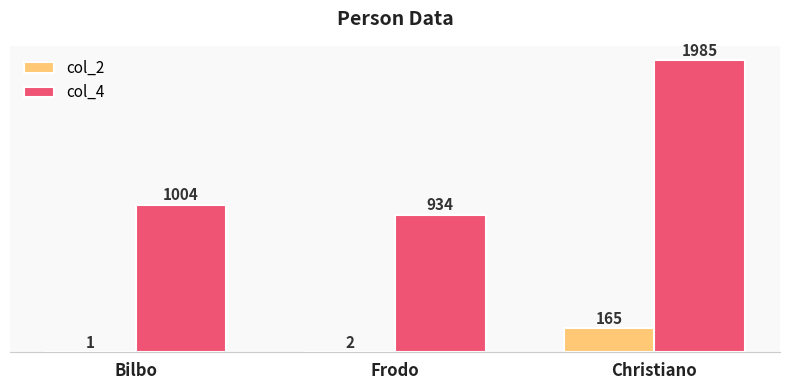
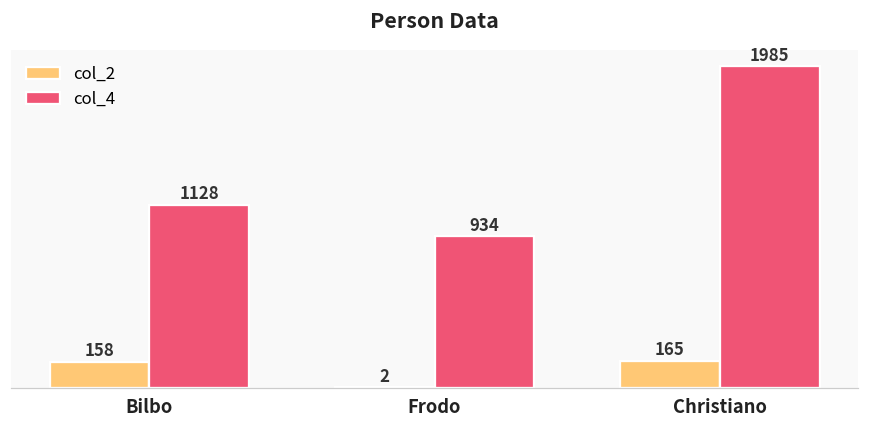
col_2, Bilbo: 1 -> 158
col_4, Bilbo: 1004 -> 1128
